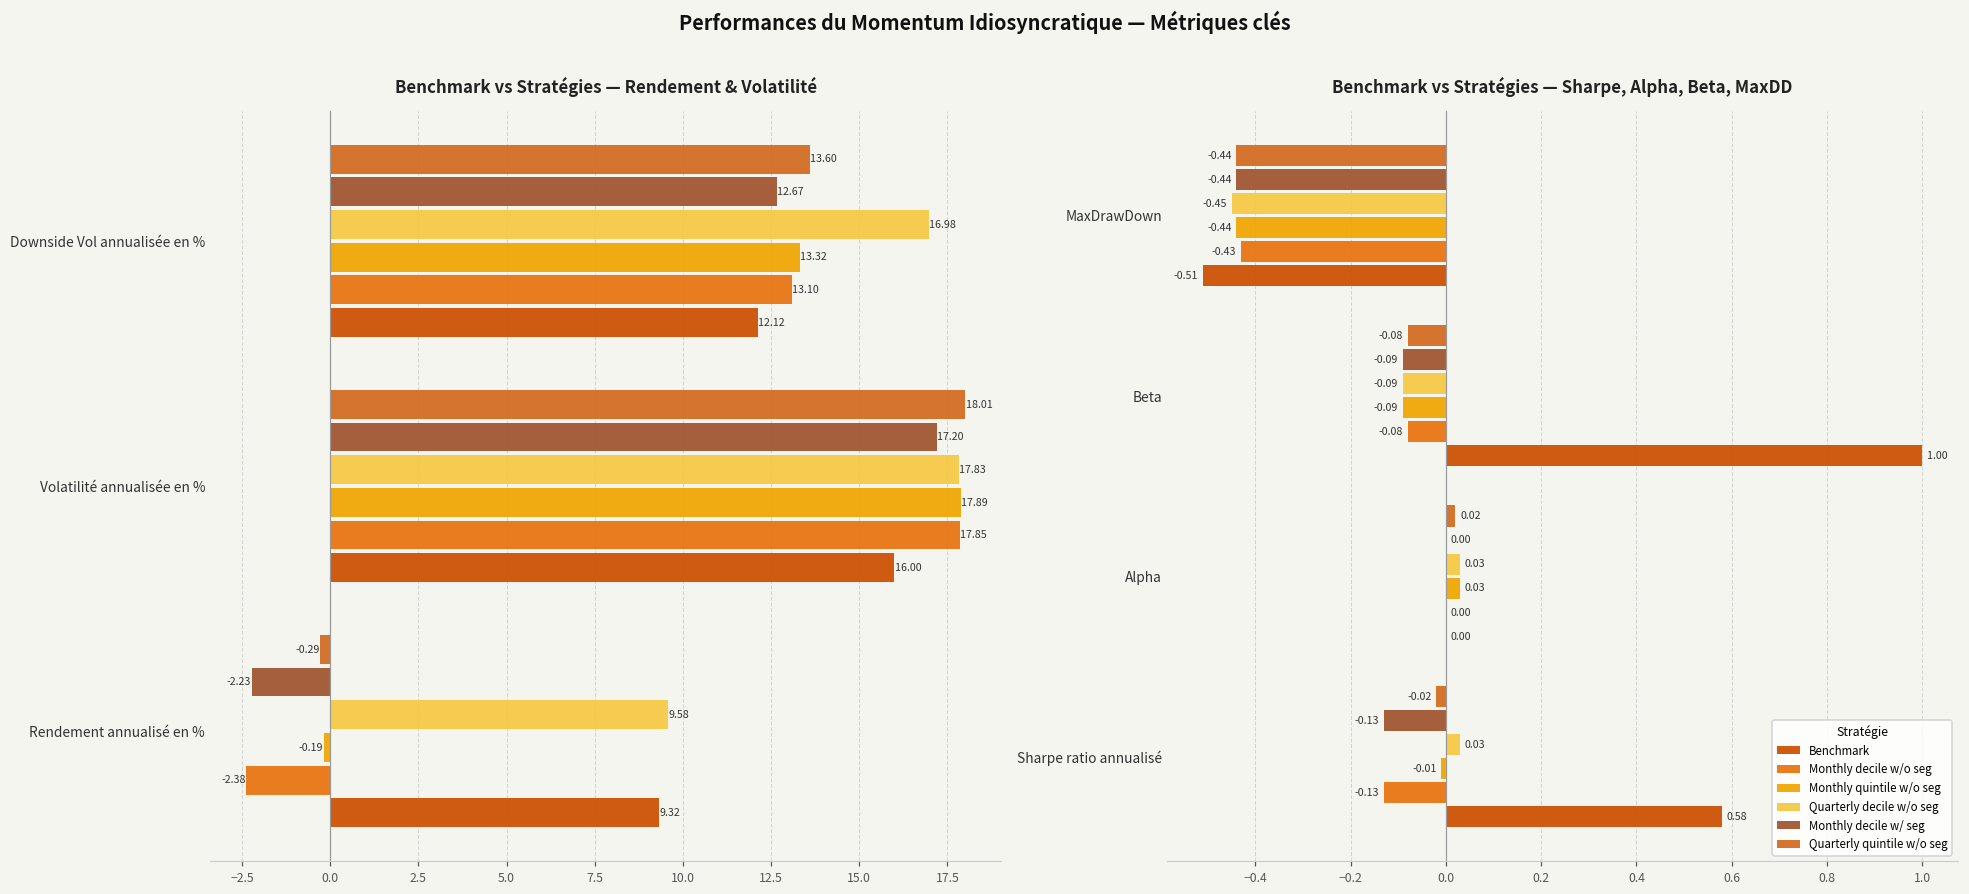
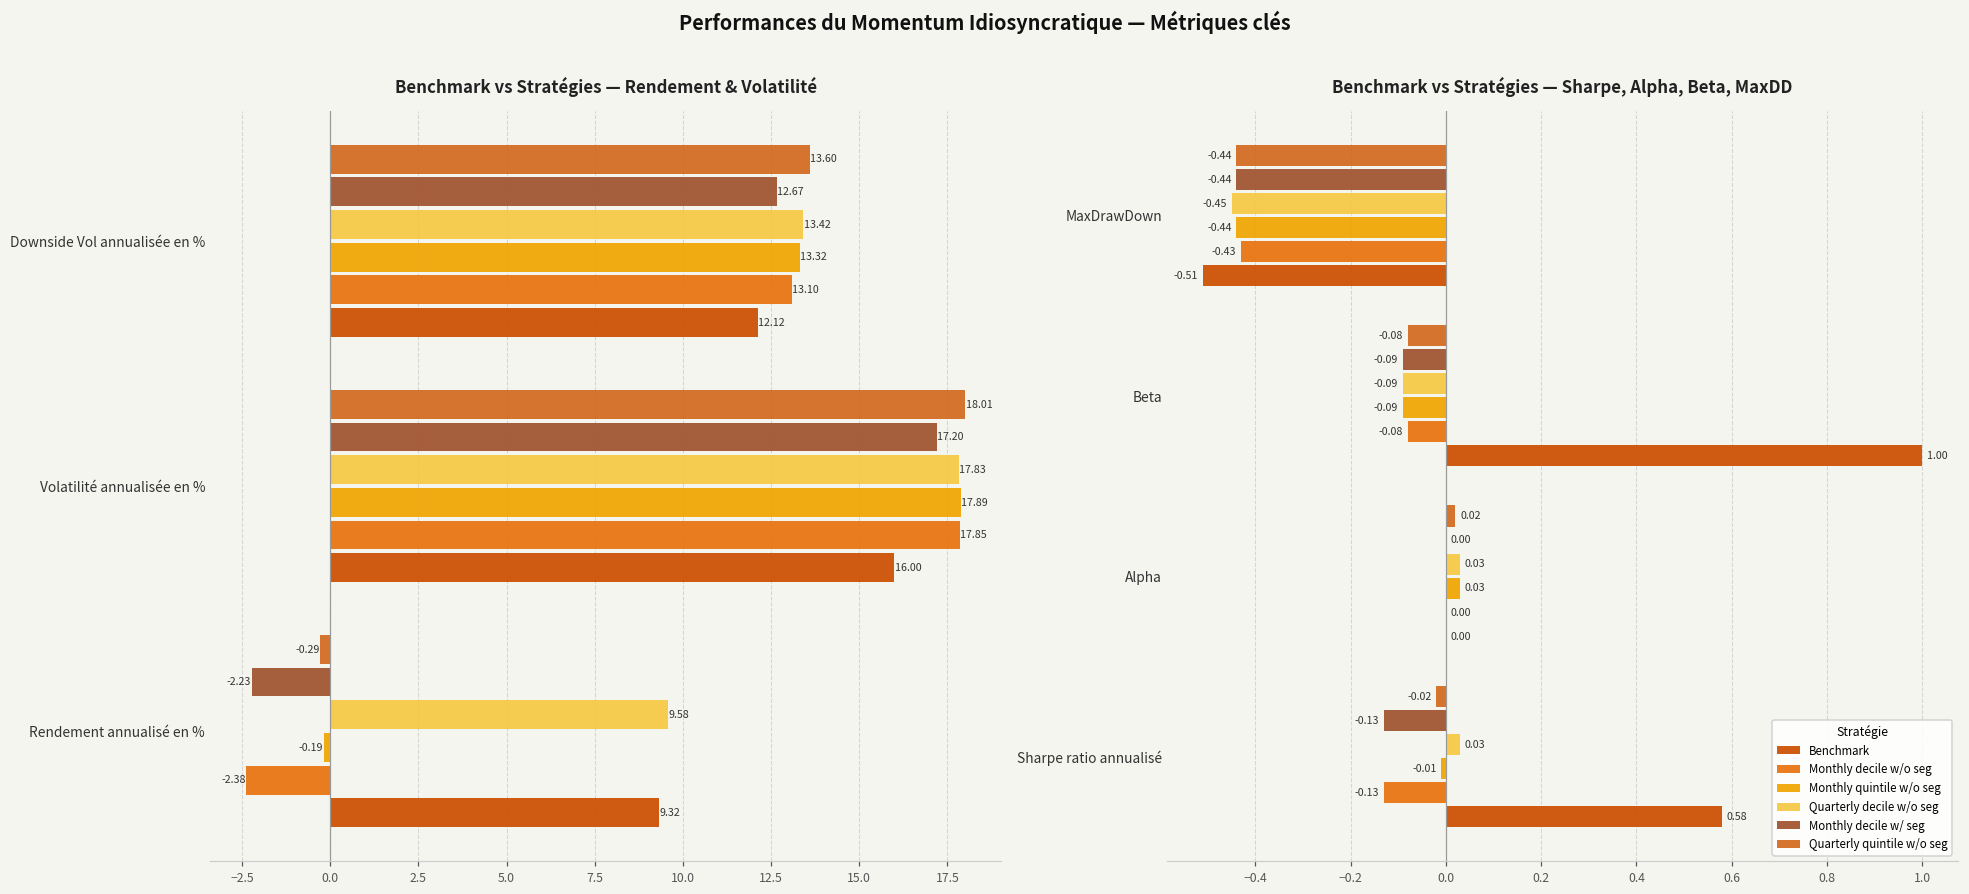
Benchmark vs Stratégies — Rendement & Volatilité, Quarterly decile w/o seg, Downside Vol annualisée en %: 16.98 -> 13.42
